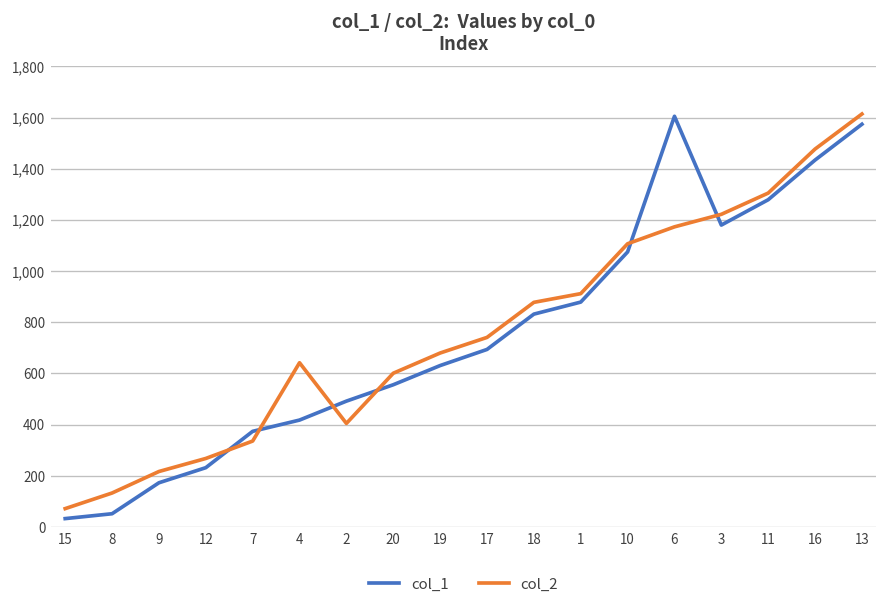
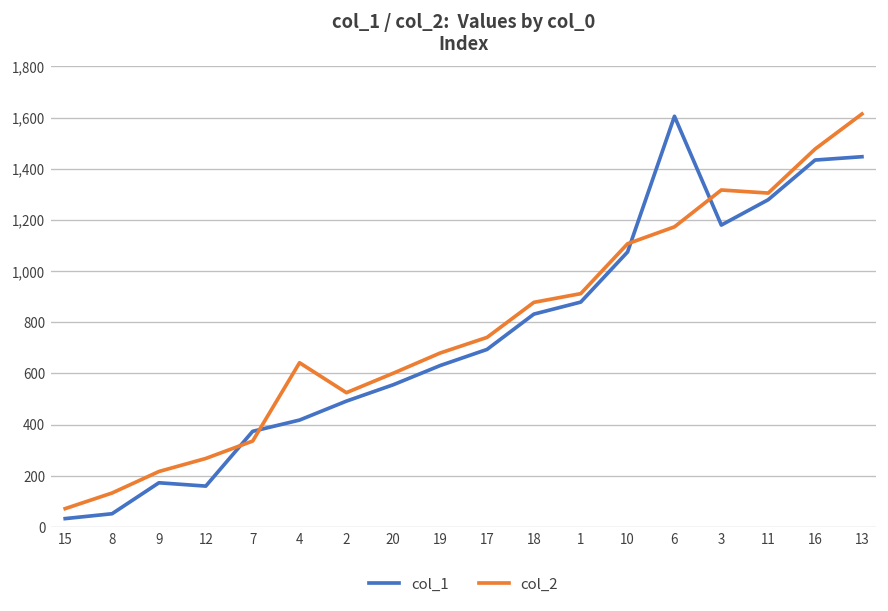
col_1, 12: 230 -> 160
col_2, 2: 410 -> 530
col_2, 3: 1,220 -> 1,320
col_1, 13: 1,570 -> 1,450
